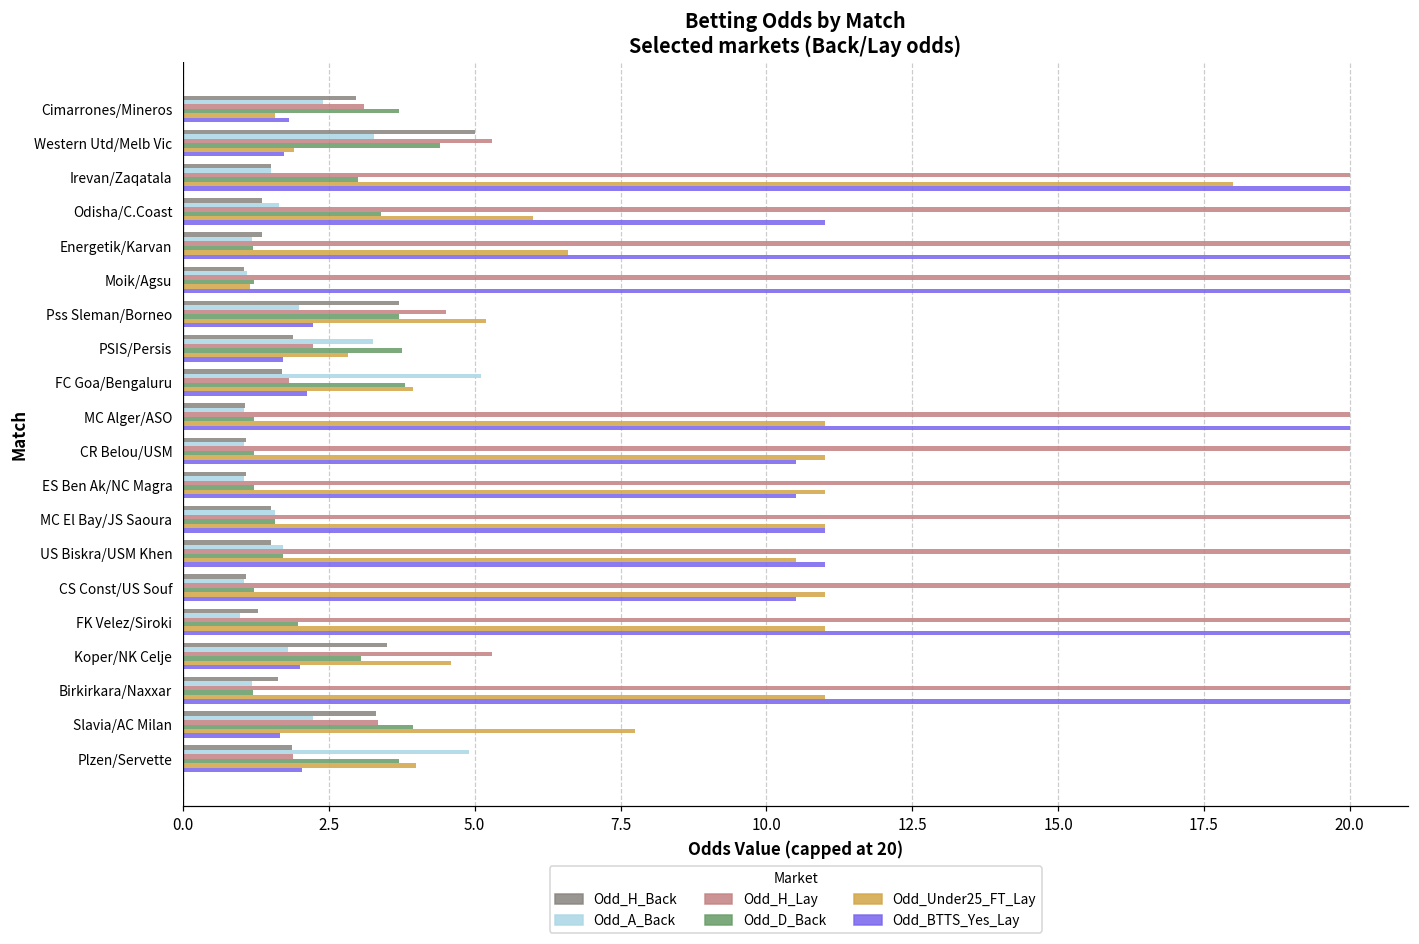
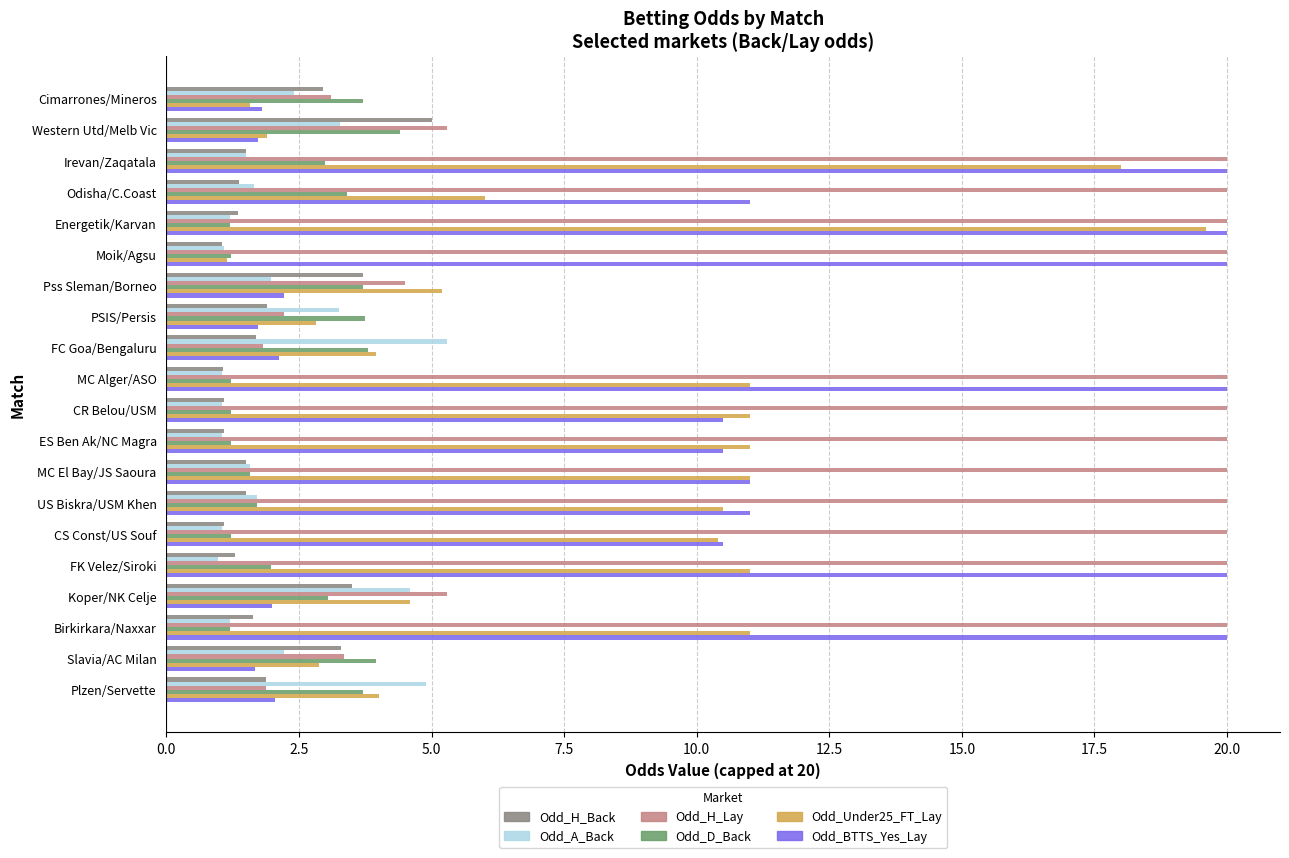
Odd_Under25_FT_Lay, Energetik/Karvan: 6.6 -> 19.6
Odd_A_Back, FC Goa/Bengaluru: 5.1 -> 5.3
Odd_Under25_FT_Lay, CS Const/US Souf: 11.0 -> 10.4
Odd_A_Back, Koper/NK Celje: 1.8 -> 4.6
Odd_Under25_FT_Lay, Slavia/AC Milan: 7.7 -> 2.9
